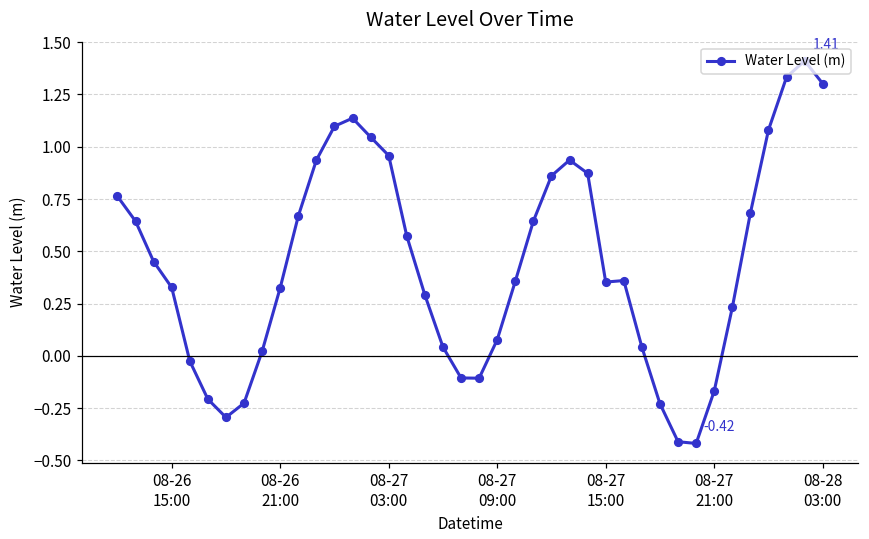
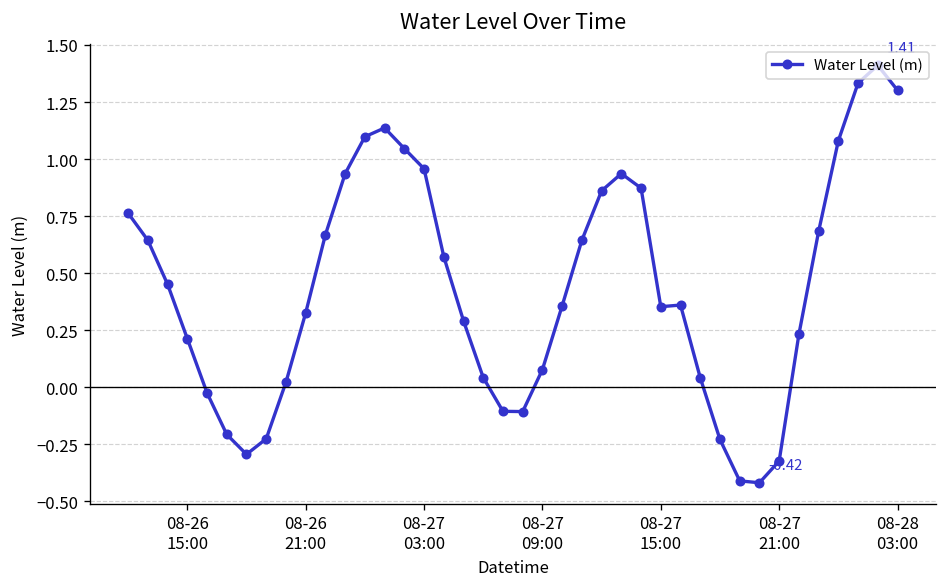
08-26 15:00: 0.33 -> 0.21
08-27 21:00: -0.17 -> -0.32
